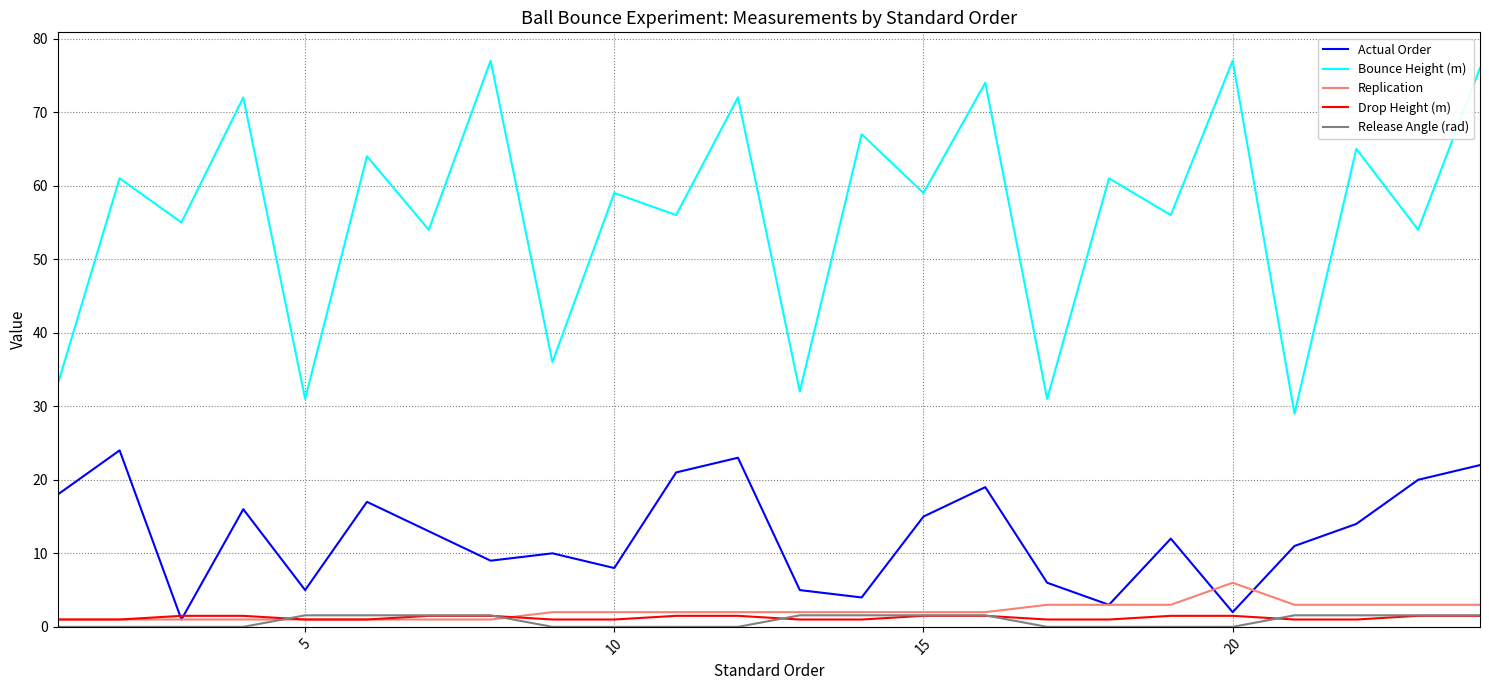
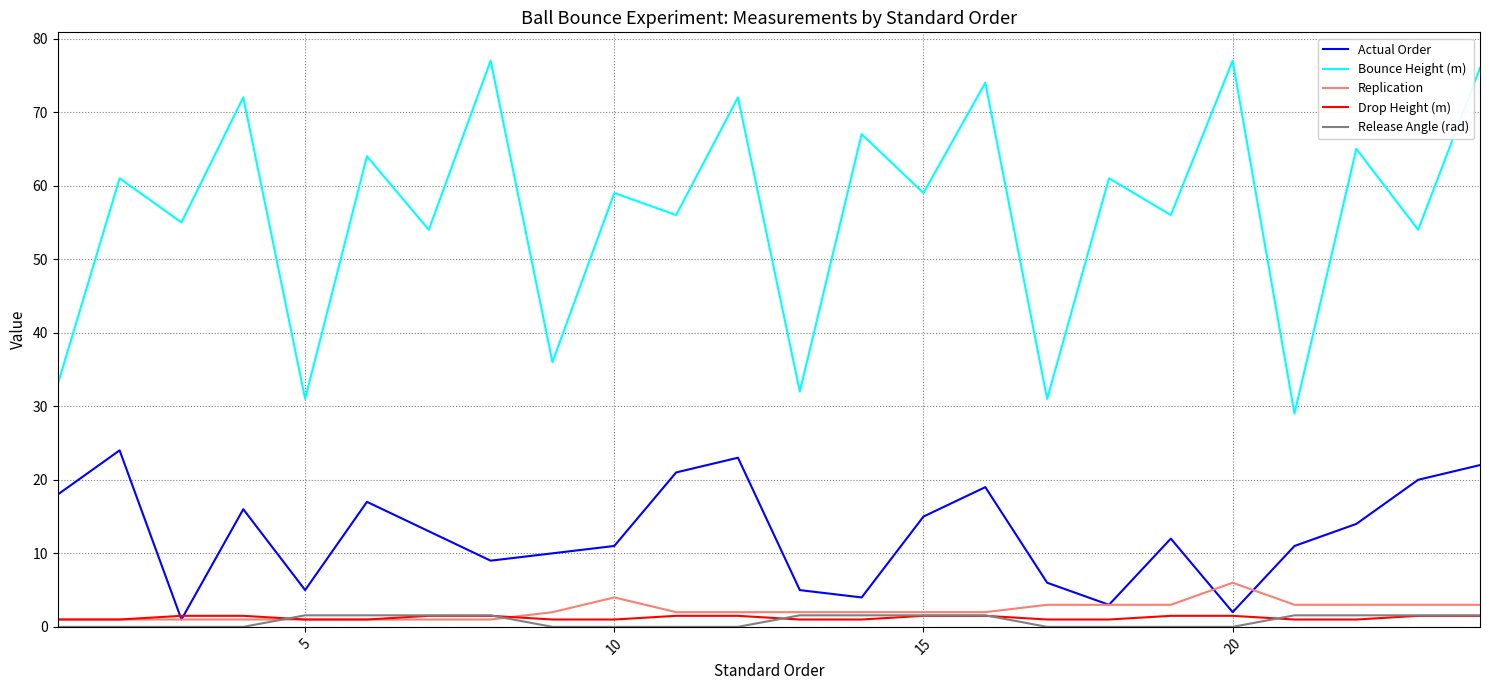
Actual Order, 10: 8 -> 11
Replication, 10: 2 -> 4
